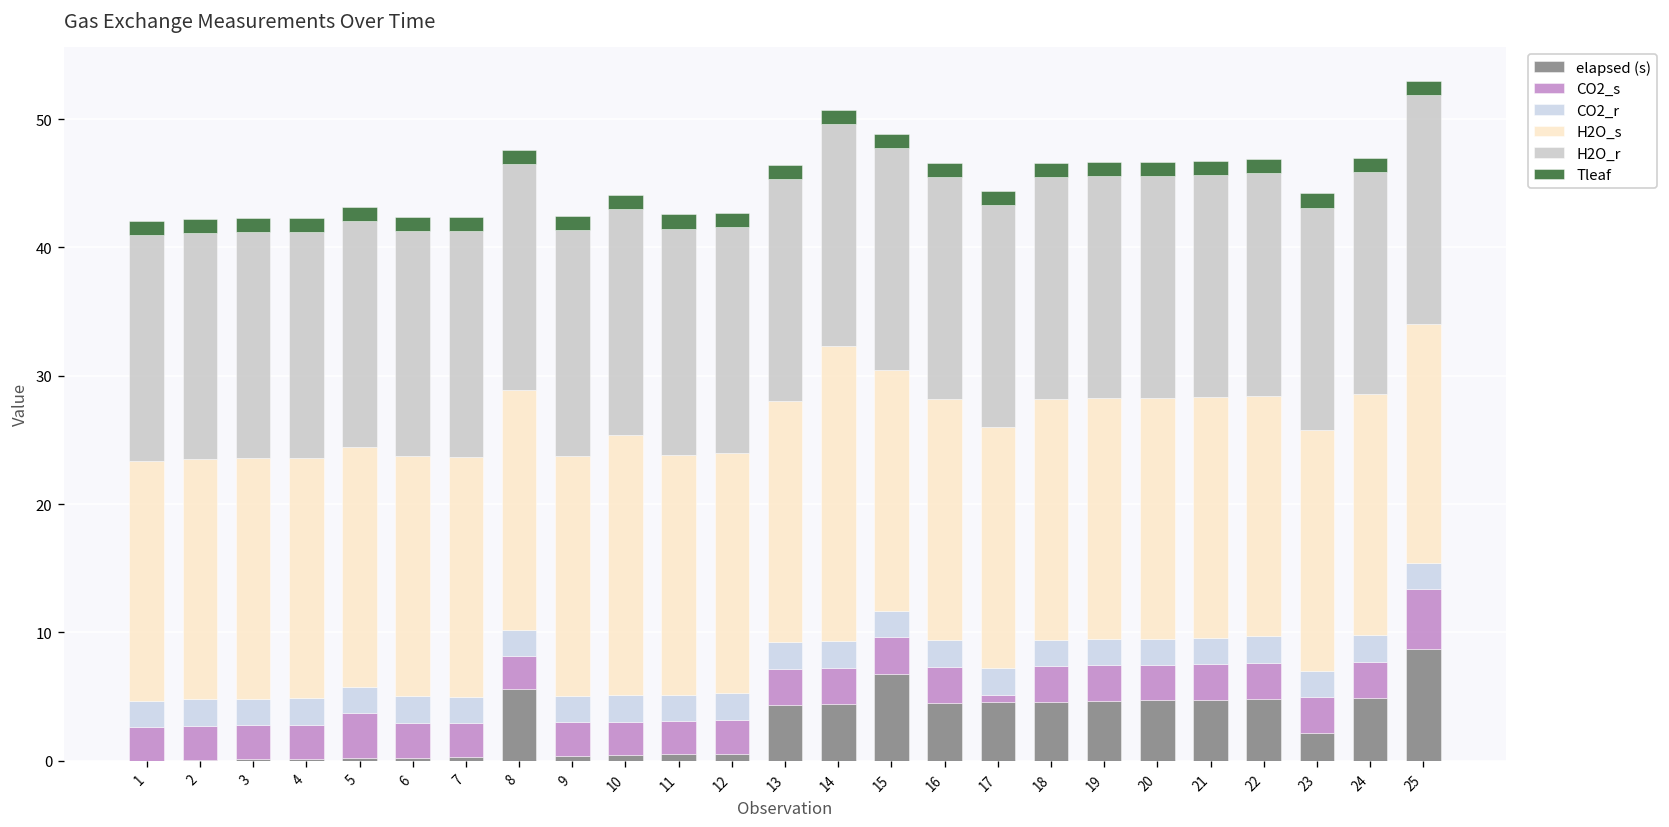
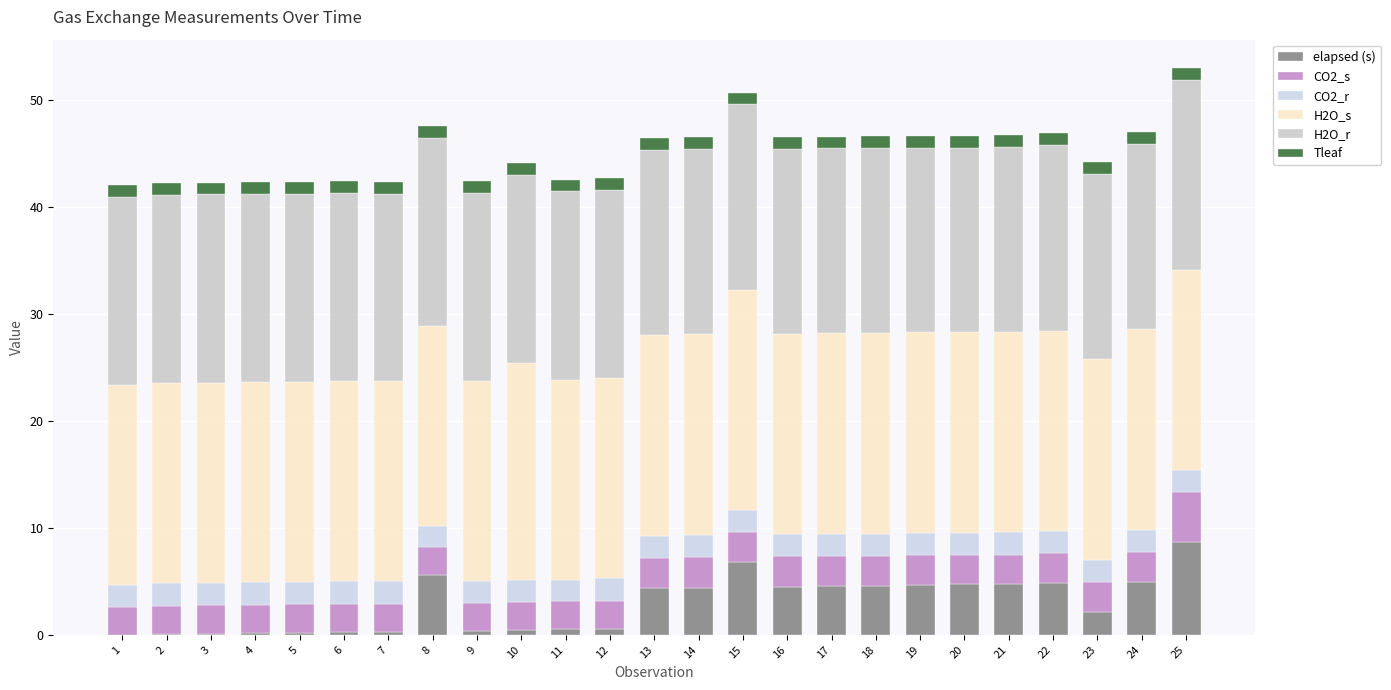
CO2_s, 5: 3.5 -> 2.7
H2O_s, 14: 22.9 -> 18.8
H2O_s, 15: 18.8 -> 20.6
CO2_s, 17: 0.6 -> 2.8
